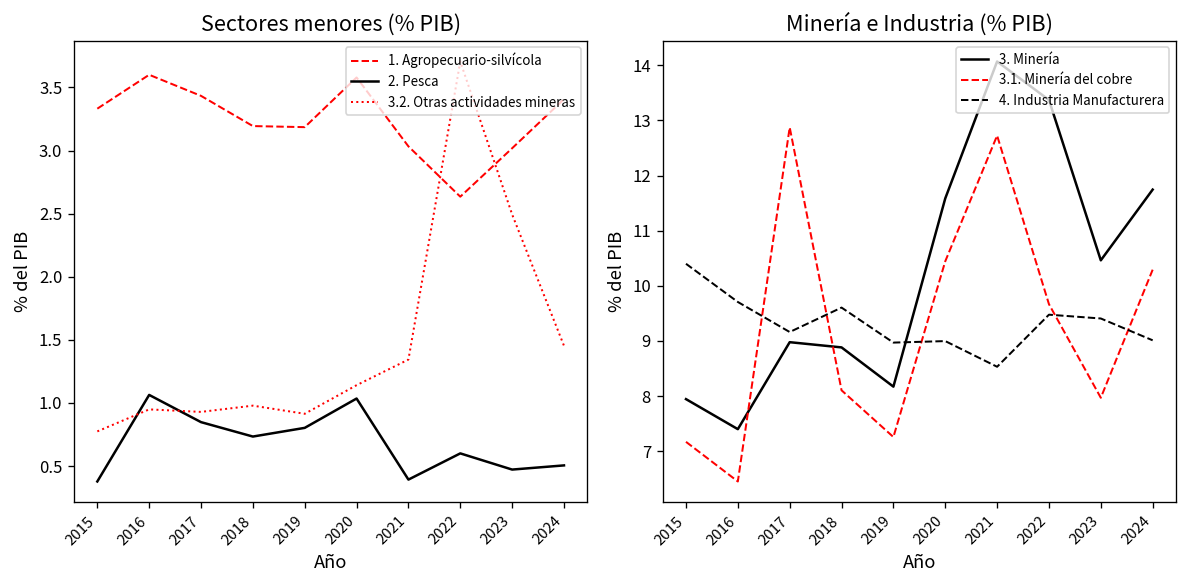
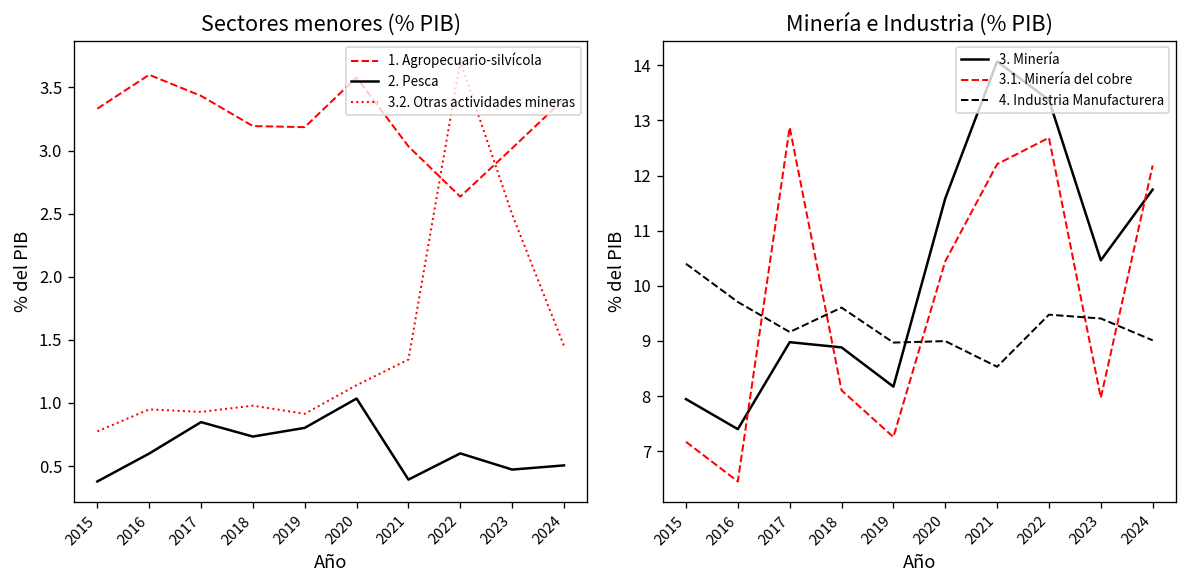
Sectores menores (% PIB), 2. Pesca, 2016: 1.06 -> 0.60
Minería e Industria (% PIB), 3.1. Minería del cobre, 2021: 12.7 -> 12.2
Minería e Industria (% PIB), 3.1. Minería del cobre, 2022: 9.7 -> 12.7
Minería e Industria (% PIB), 3.1. Minería del cobre, 2024: 10.3 -> 12.2
